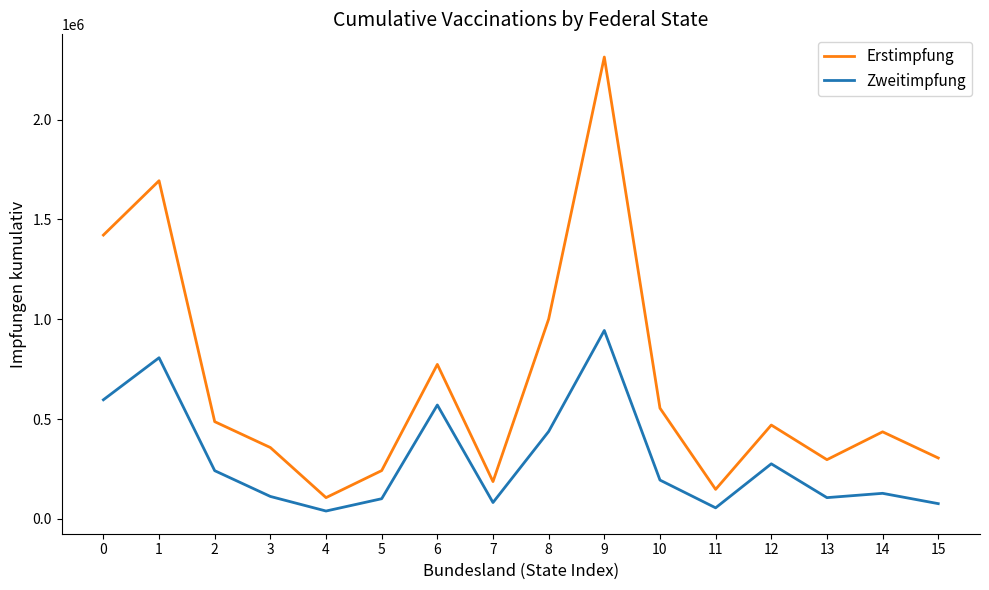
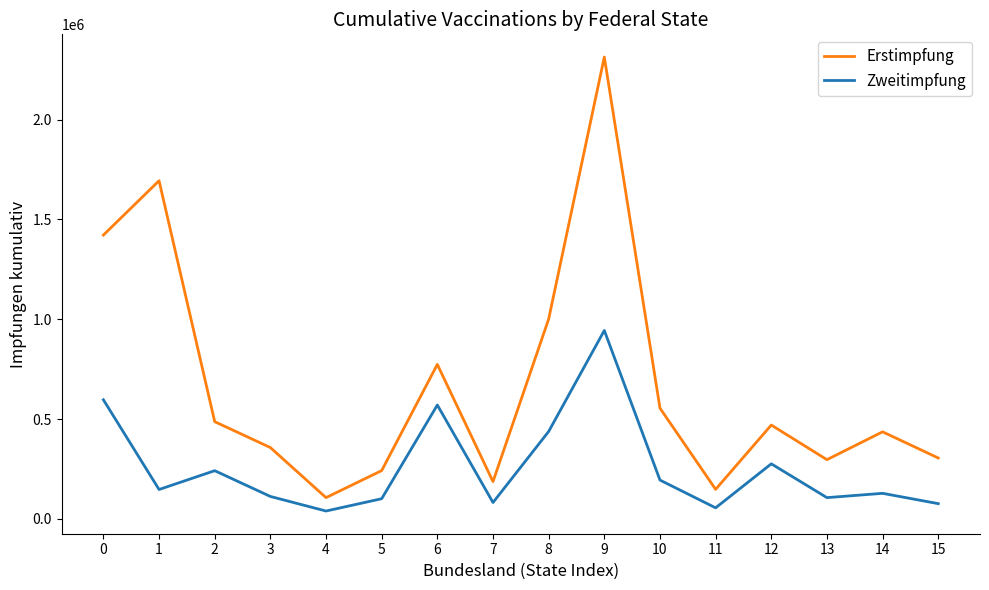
Zweitimpfung, 1: 810000 -> 150000
